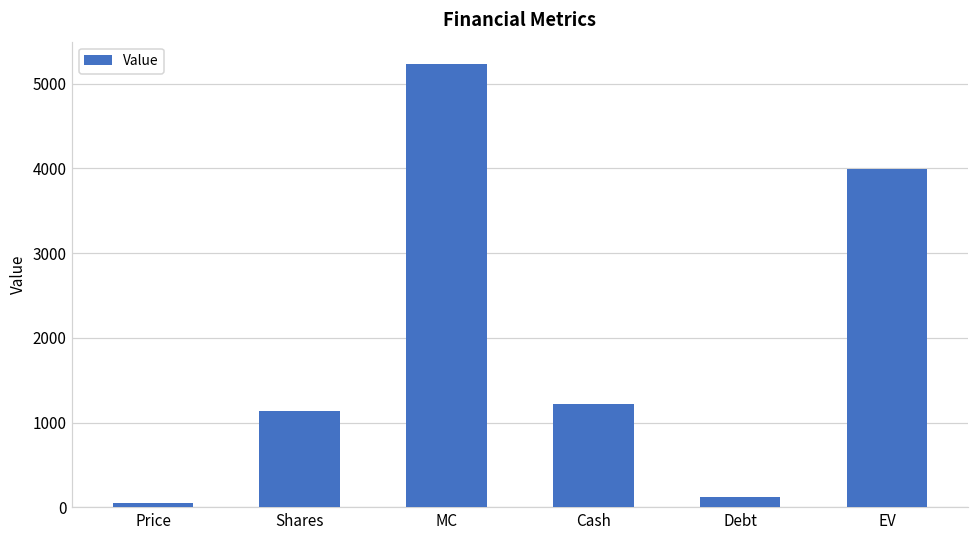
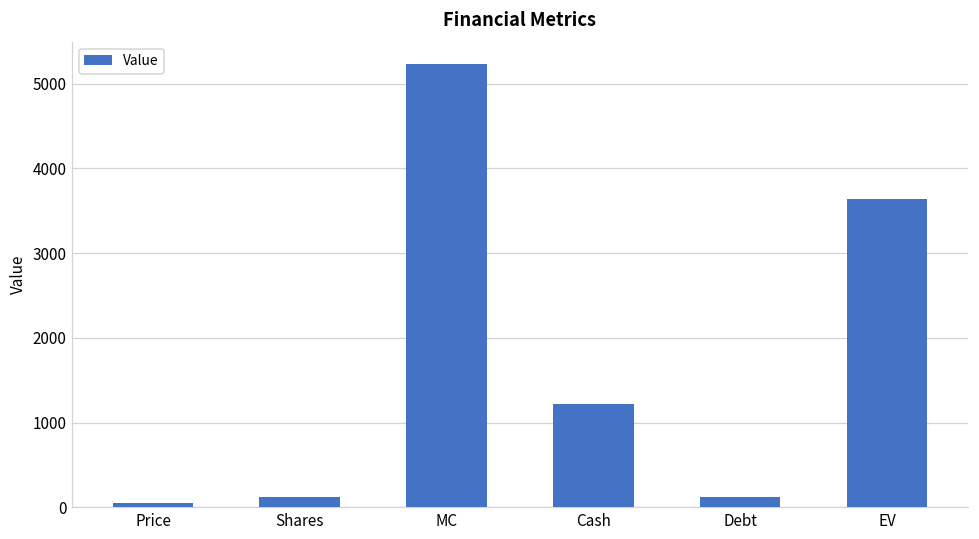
Shares: 1100 -> 100
EV: 4000 -> 3600
